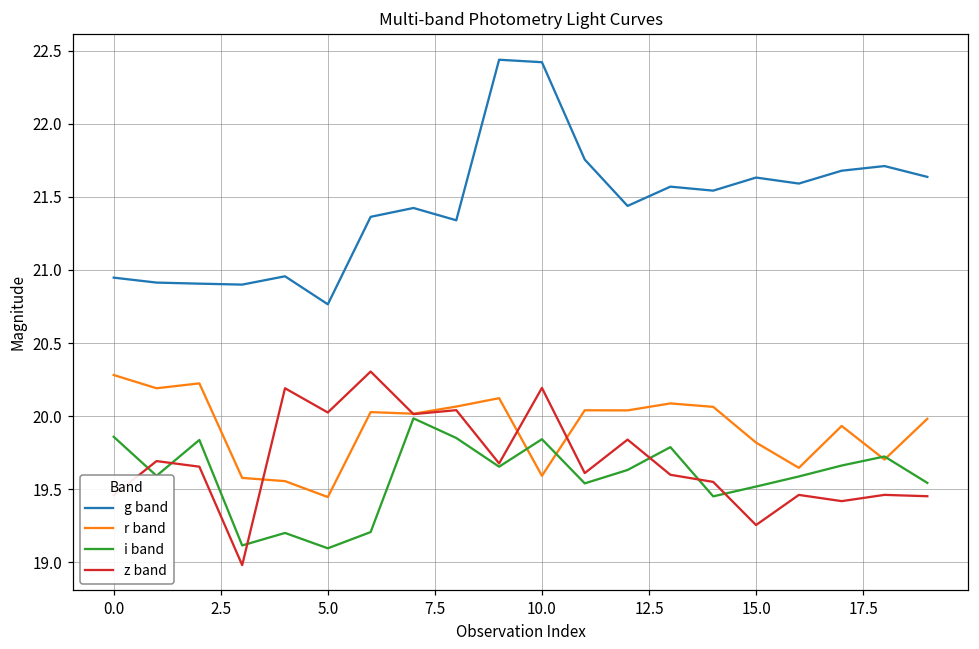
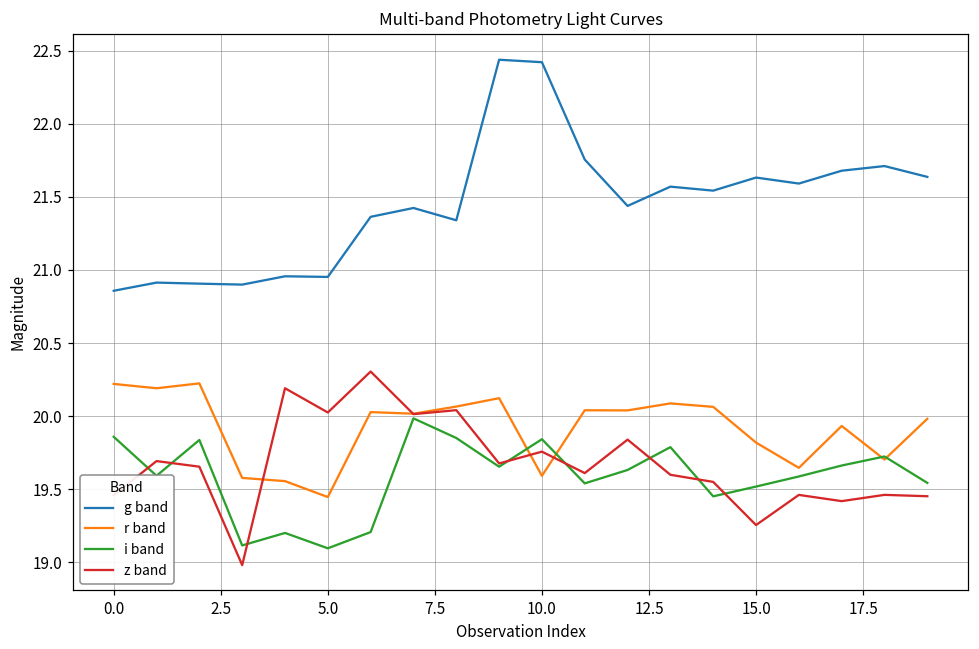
g band, 0.0: 20.95 -> 20.86
r band, 0.0: 20.28 -> 20.22
g band, 5.0: 20.77 -> 20.95
z band, 10.0: 20.19 -> 19.76
